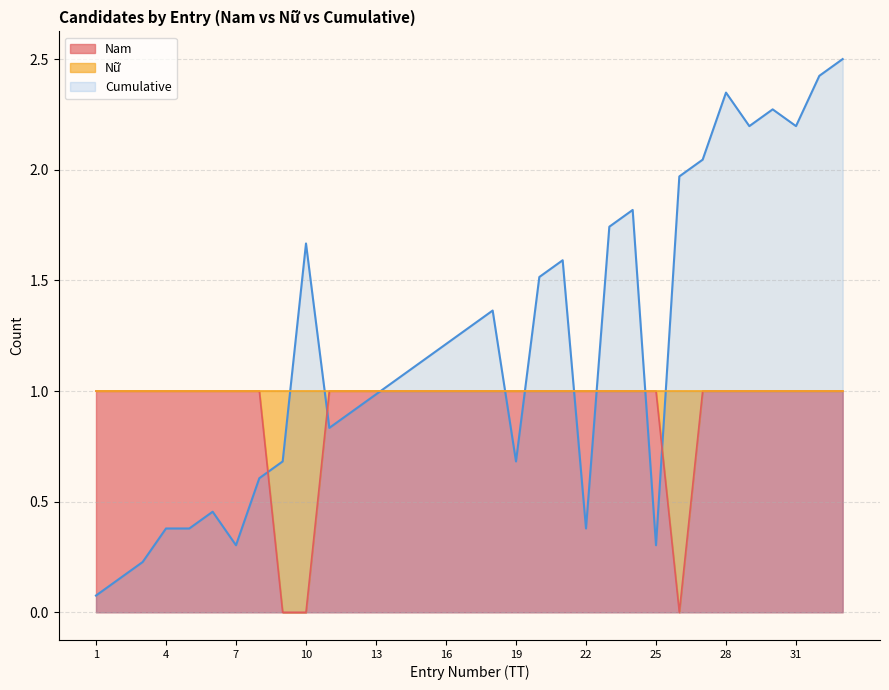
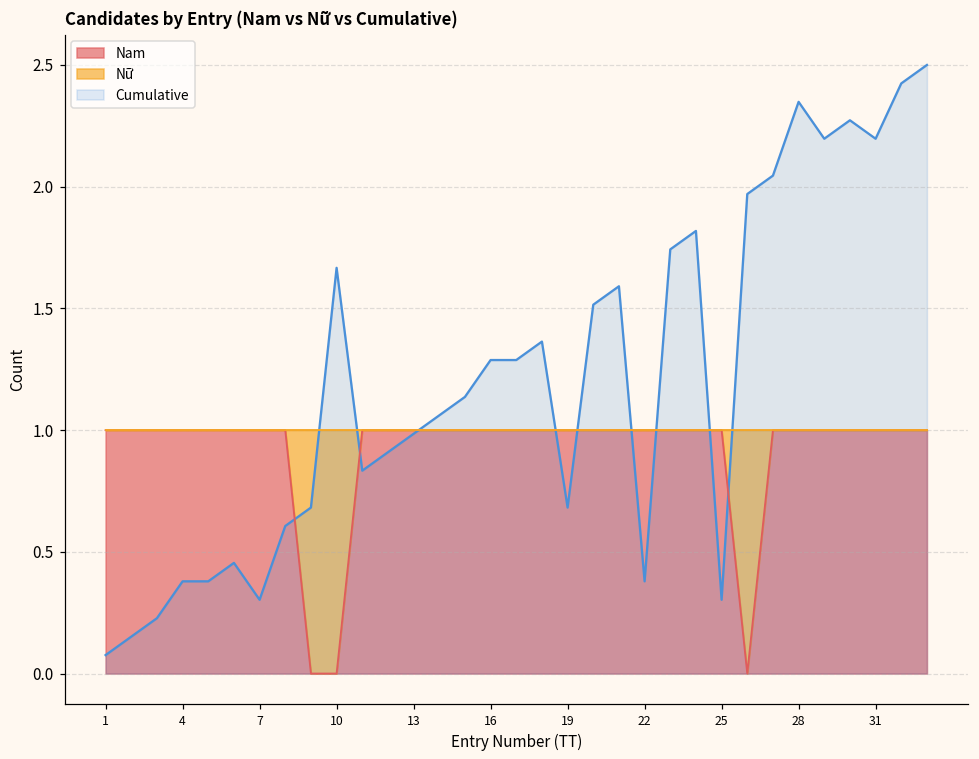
Cumulative, 16: 1.21 -> 1.29
